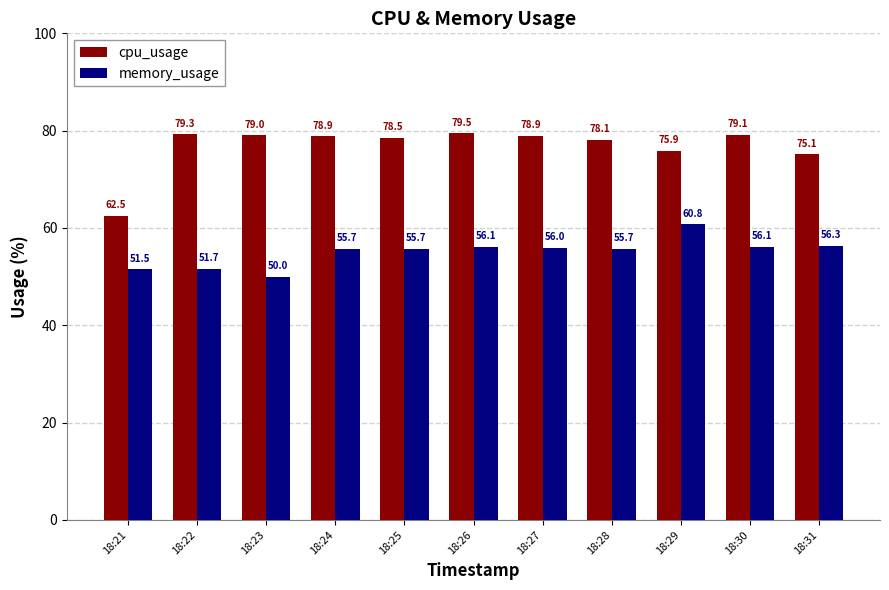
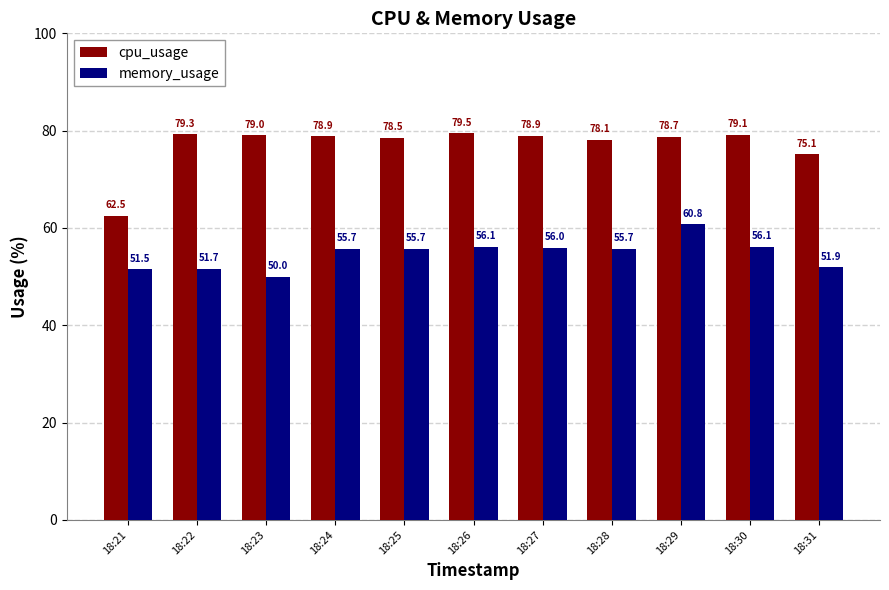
cpu_usage, 18:29: 75.9 -> 78.7
memory_usage, 18:31: 56.3 -> 51.9
